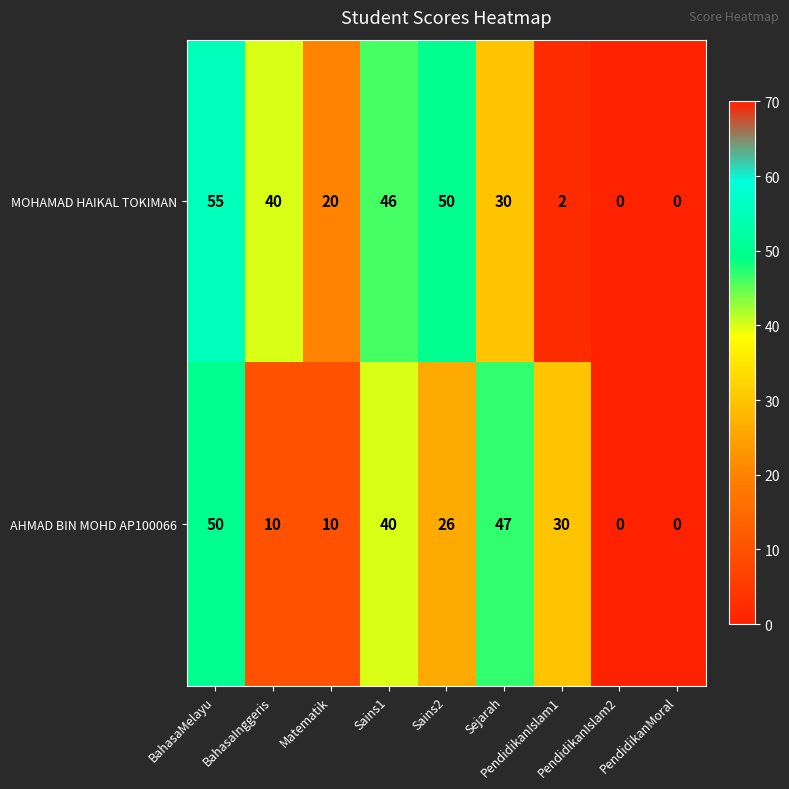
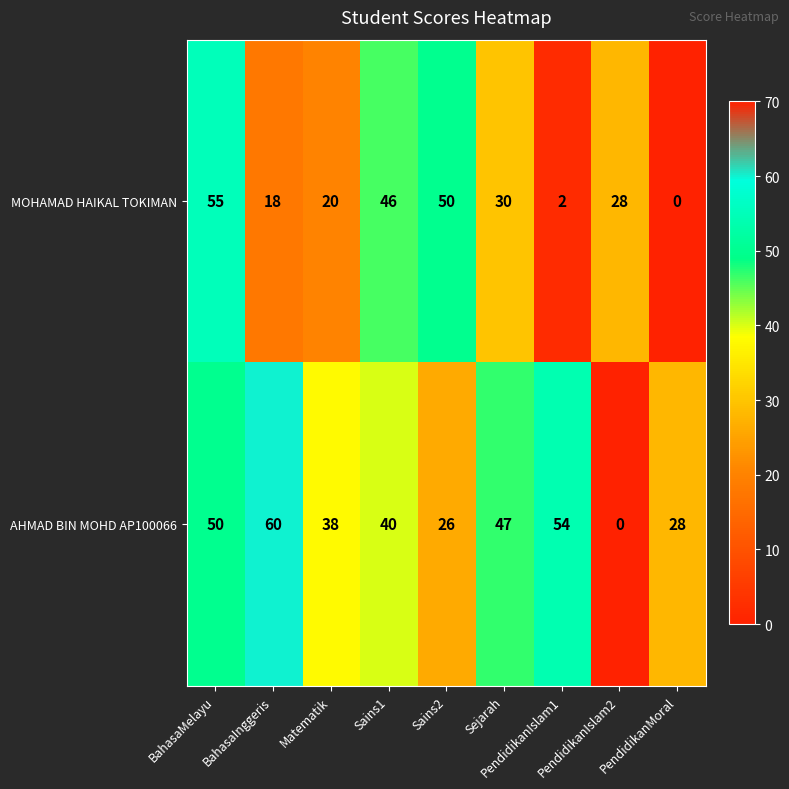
MOHAMAD HAIKAL TOKIMAN, BahasaInggeris: 40 -> 18
MOHAMAD HAIKAL TOKIMAN, PendidikanIslam2: 0 -> 28
AHMAD BIN MOHD AP100066, BahasaInggeris: 10 -> 60
AHMAD BIN MOHD AP100066, Matematik: 10 -> 38
AHMAD BIN MOHD AP100066, PendidikanIslam1: 30 -> 54
AHMAD BIN MOHD AP100066, PendidikanMoral: 0 -> 28
